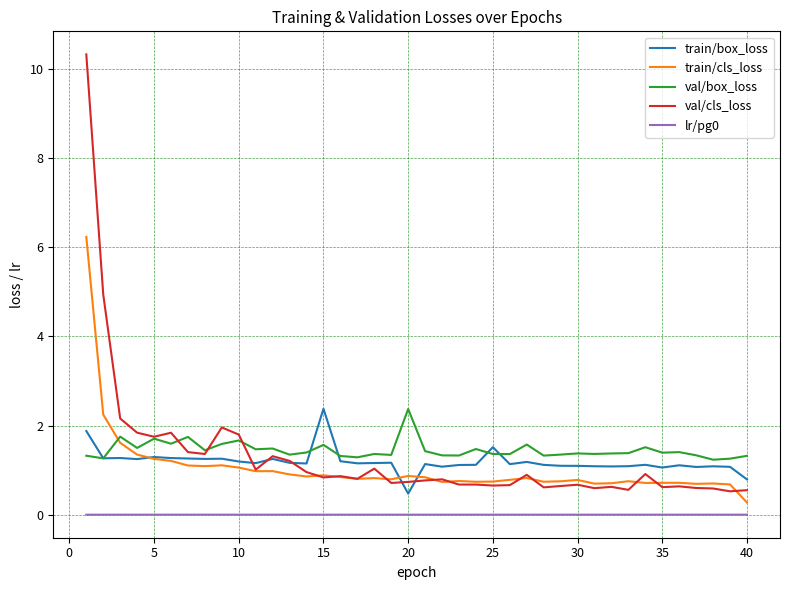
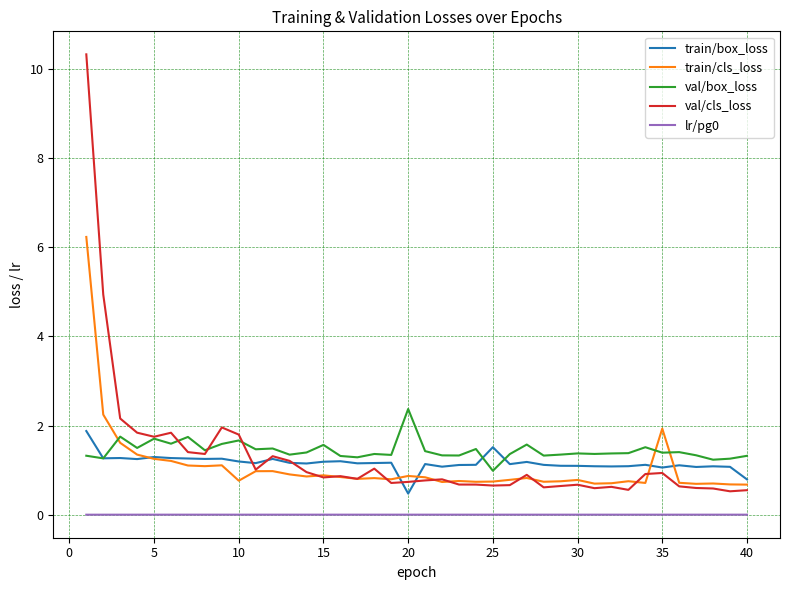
train/cls_loss, 10: 1.1 -> 0.8
train/box_loss, 15: 2.4 -> 1.2
val/box_loss, 25: 1.4 -> 1.0
train/cls_loss, 35: 0.7 -> 1.9
val/cls_loss, 35: 0.6 -> 0.9
train/cls_loss, 40: 0.3 -> 0.7
